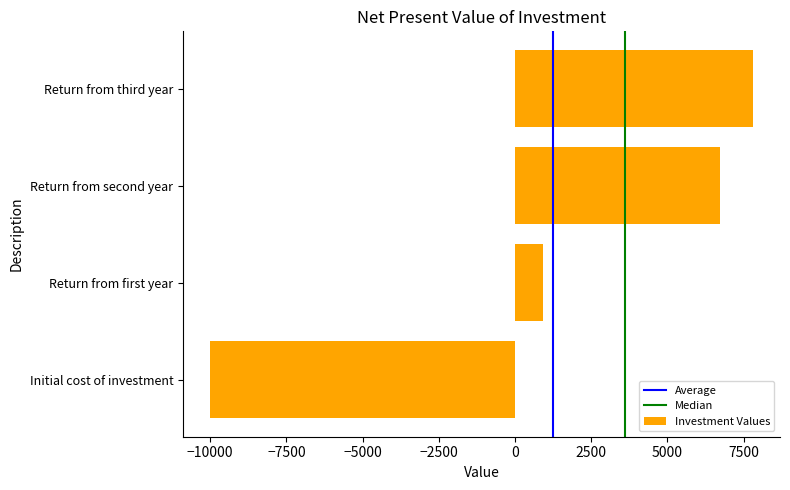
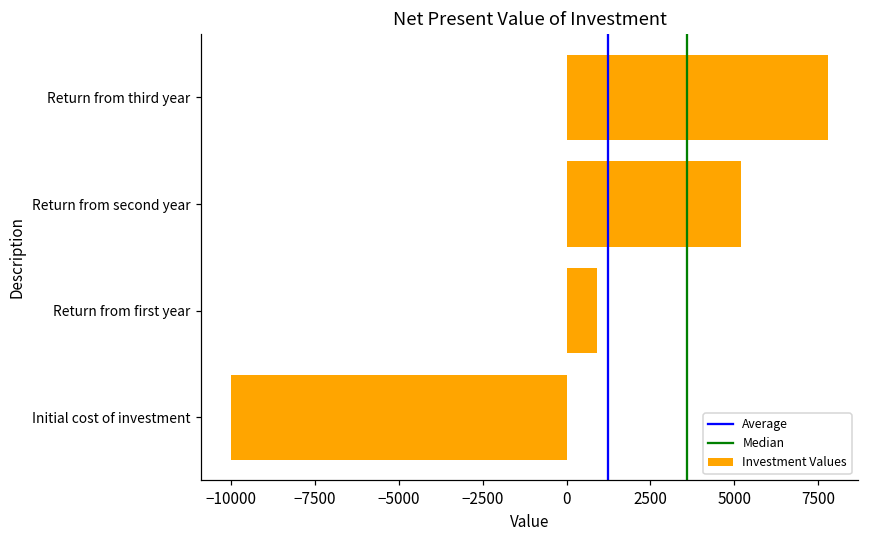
Return from second year: 6700 -> 5200
